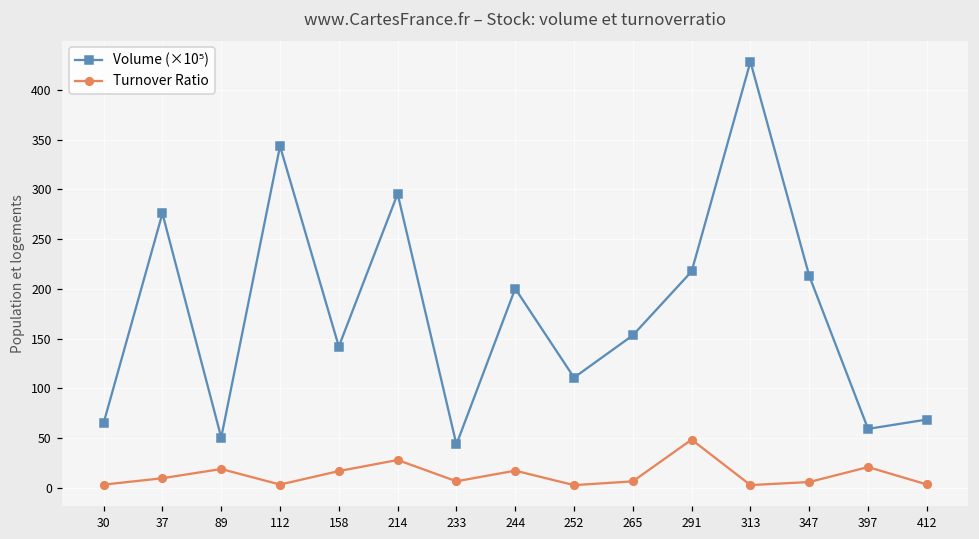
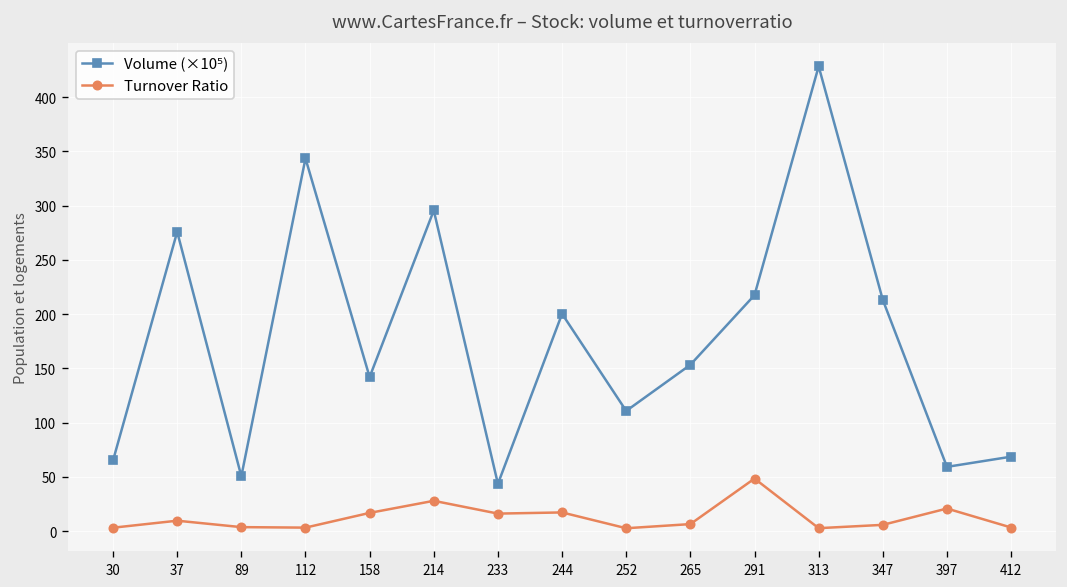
Turnover Ratio, 89: 20 -> 0
Turnover Ratio, 233: 10 -> 20
